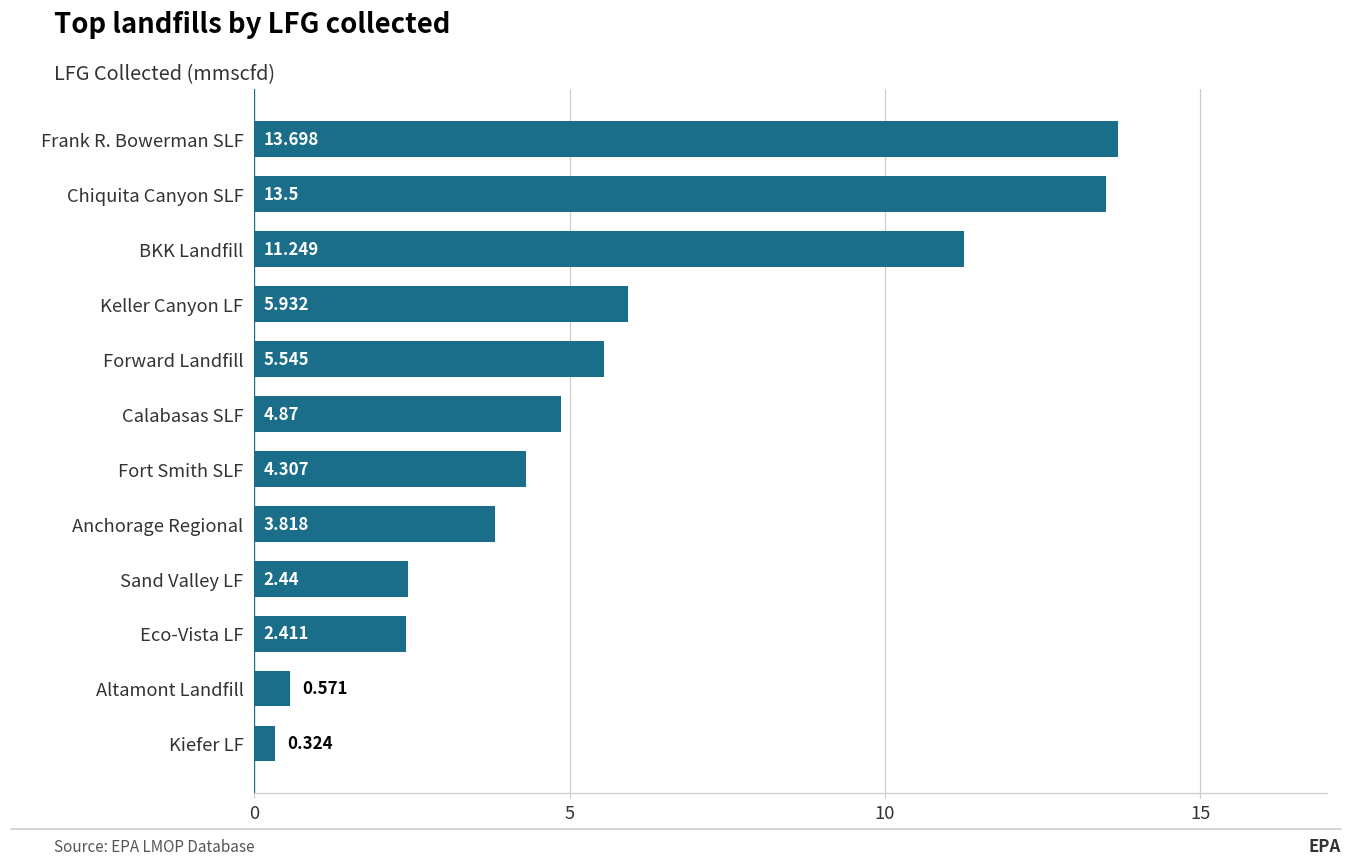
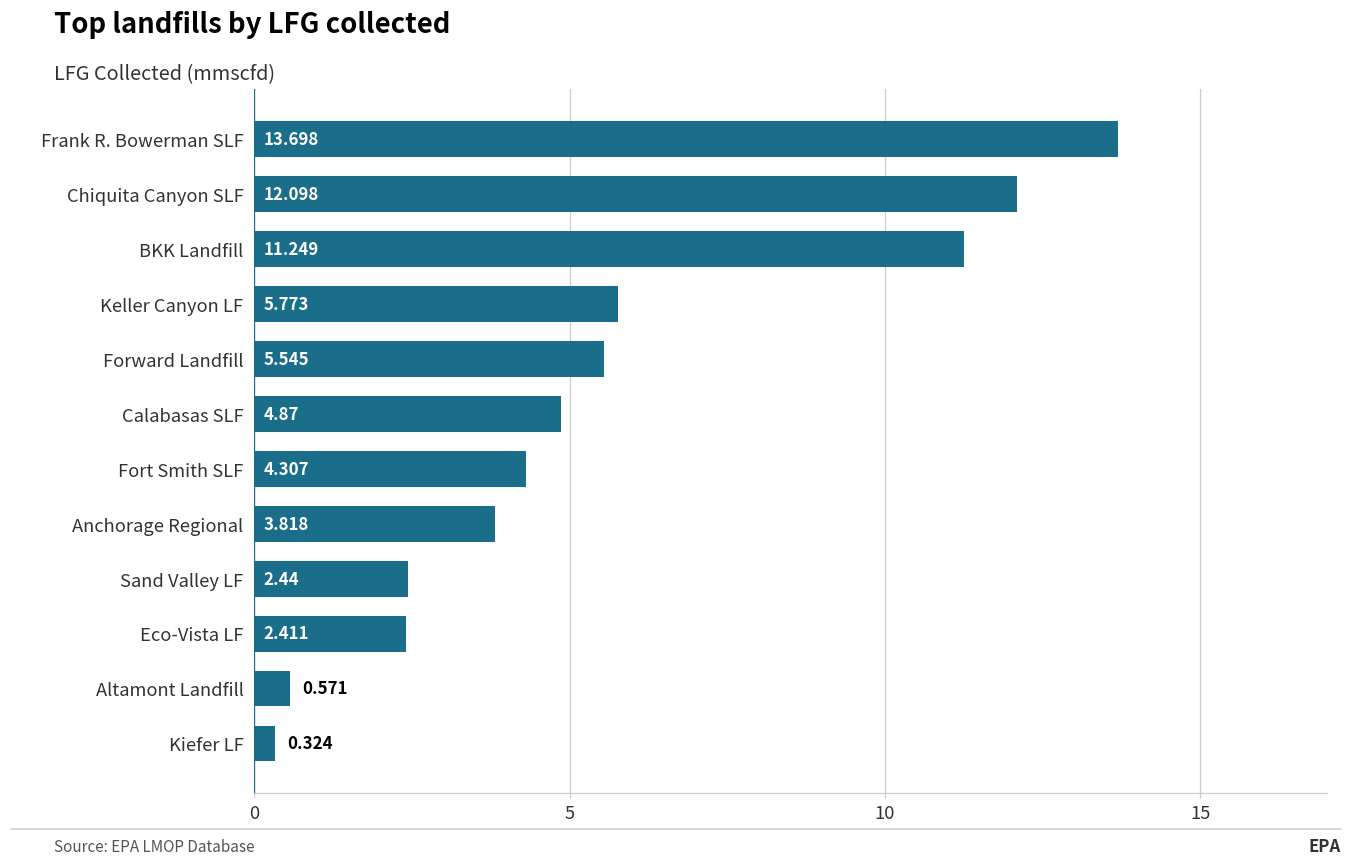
Chiquita Canyon SLF: 13.5 -> 12.098
Keller Canyon LF: 5.932 -> 5.773
